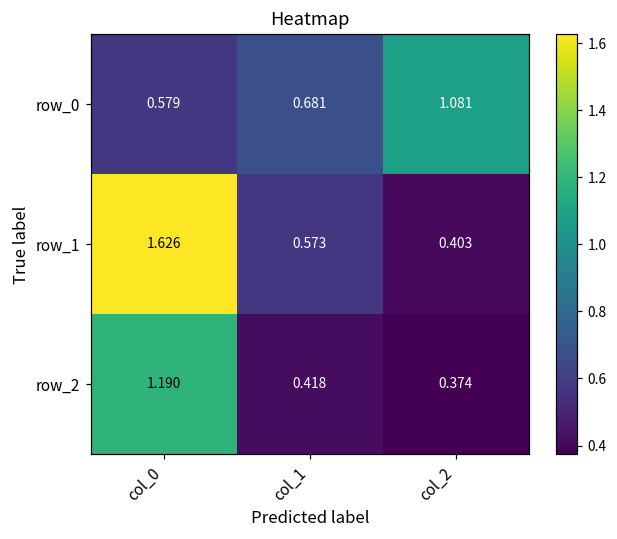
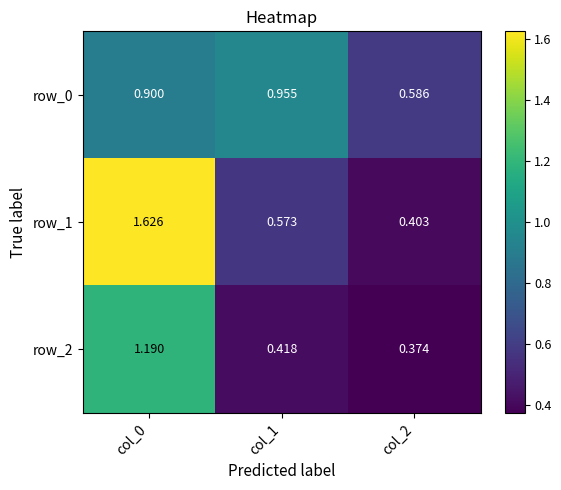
row_0, col_0: 0.579 -> 0.900
row_0, col_1: 0.681 -> 0.955
row_0, col_2: 1.081 -> 0.586
